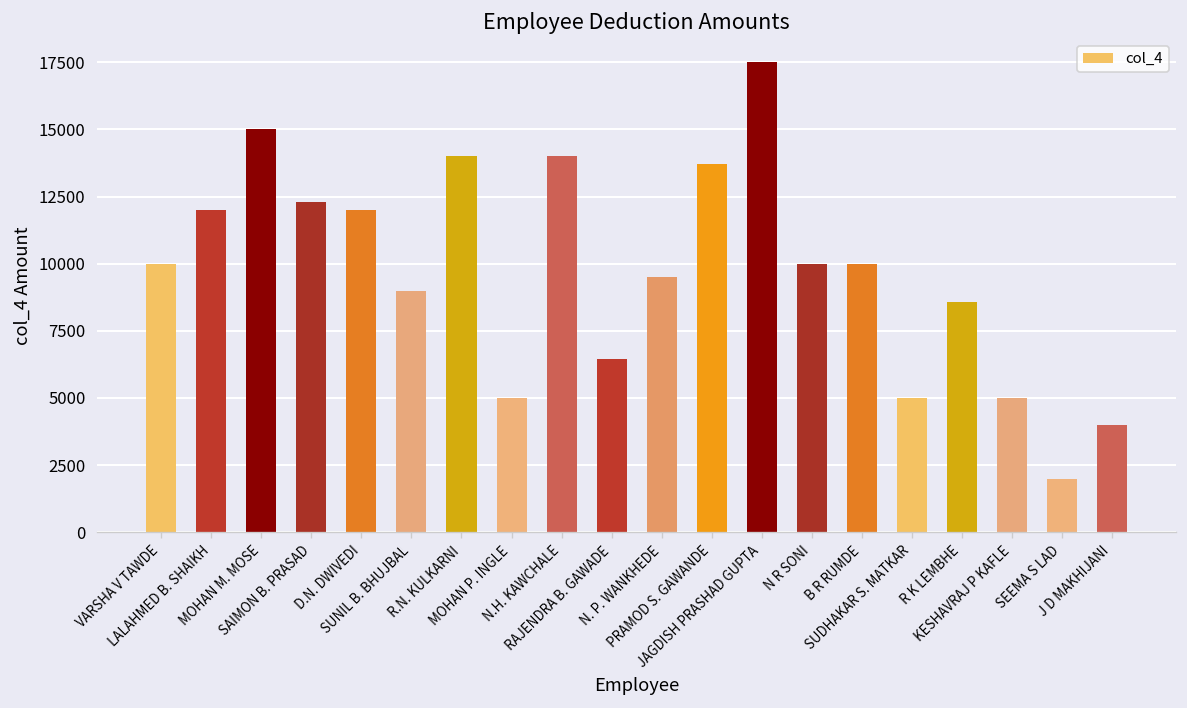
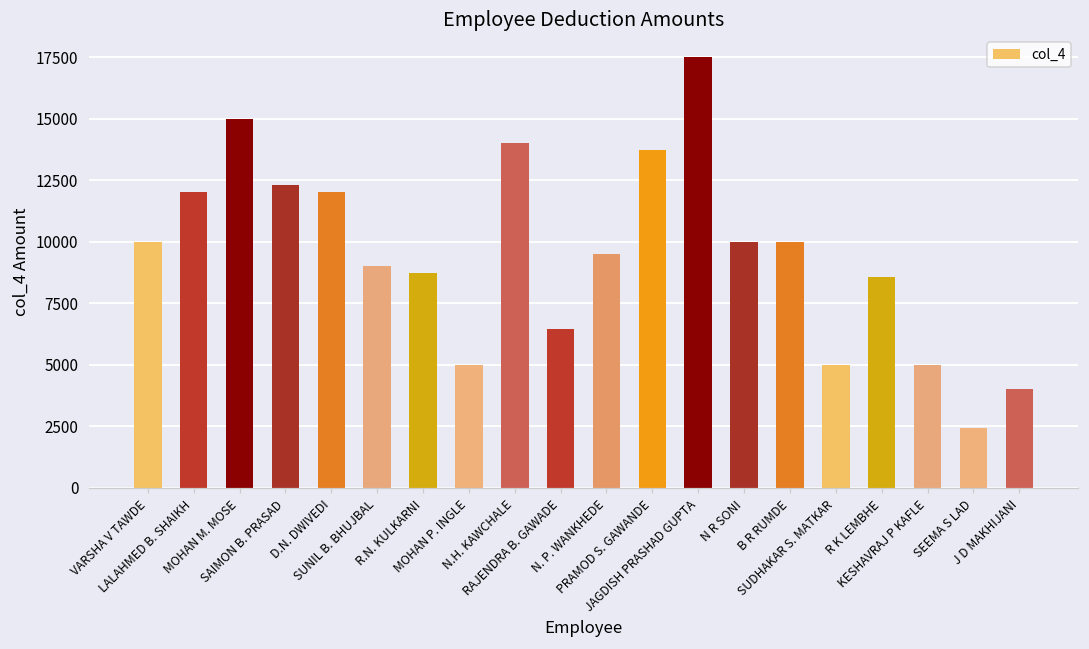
R.N. KULKARNI: 14000 -> 8700
SEEMA S LAD: 2000 -> 2400
